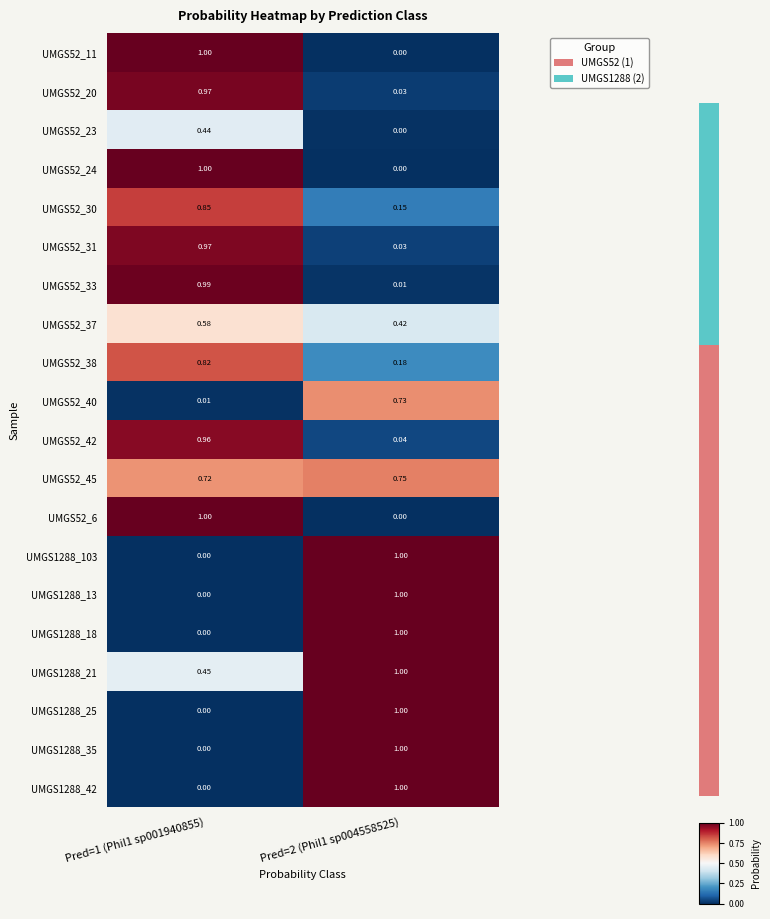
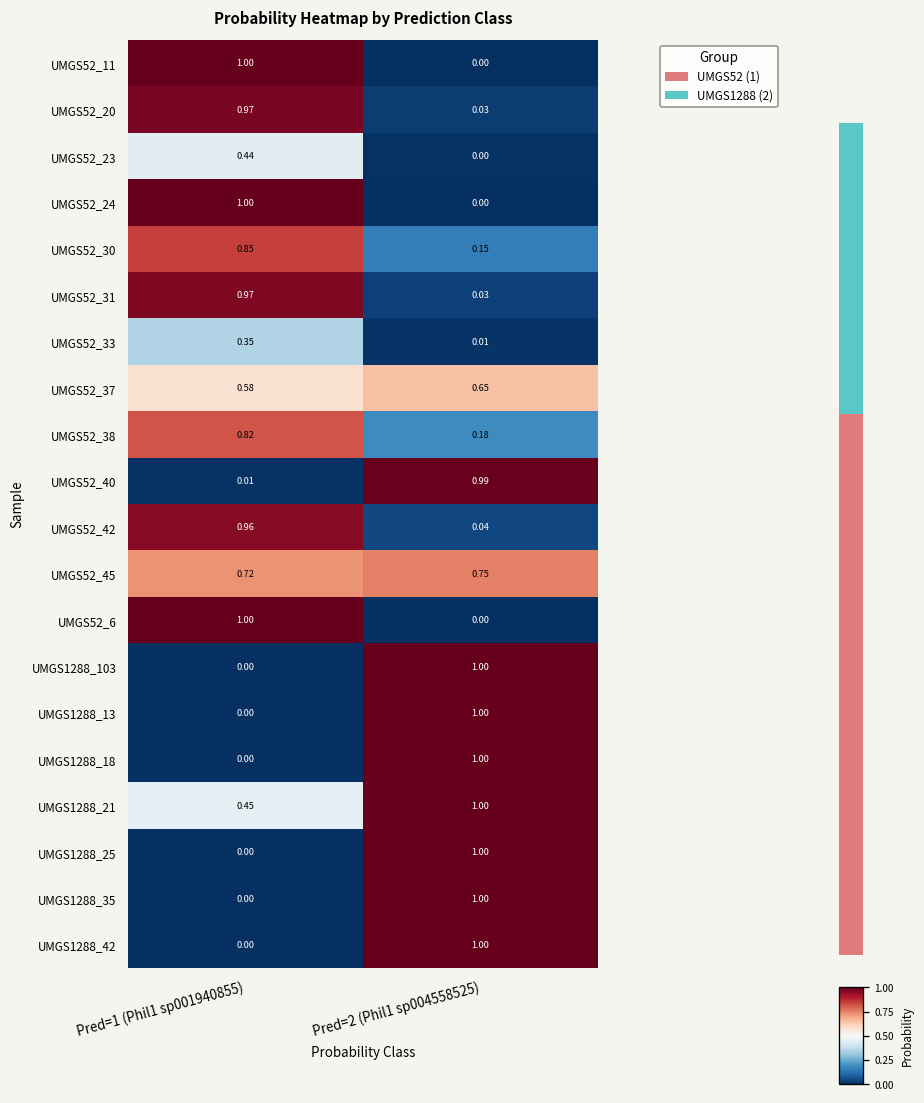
Probability Heatmap by Prediction Class, UMGS52_33, Pred=1 (Phil1 sp001940855): 0.99 -> 0.35
Probability Heatmap by Prediction Class, UMGS52_37, Pred=2 (Phil1 sp004558525): 0.42 -> 0.65
Probability Heatmap by Prediction Class, UMGS52_40, Pred=2 (Phil1 sp004558525): 0.73 -> 0.99
